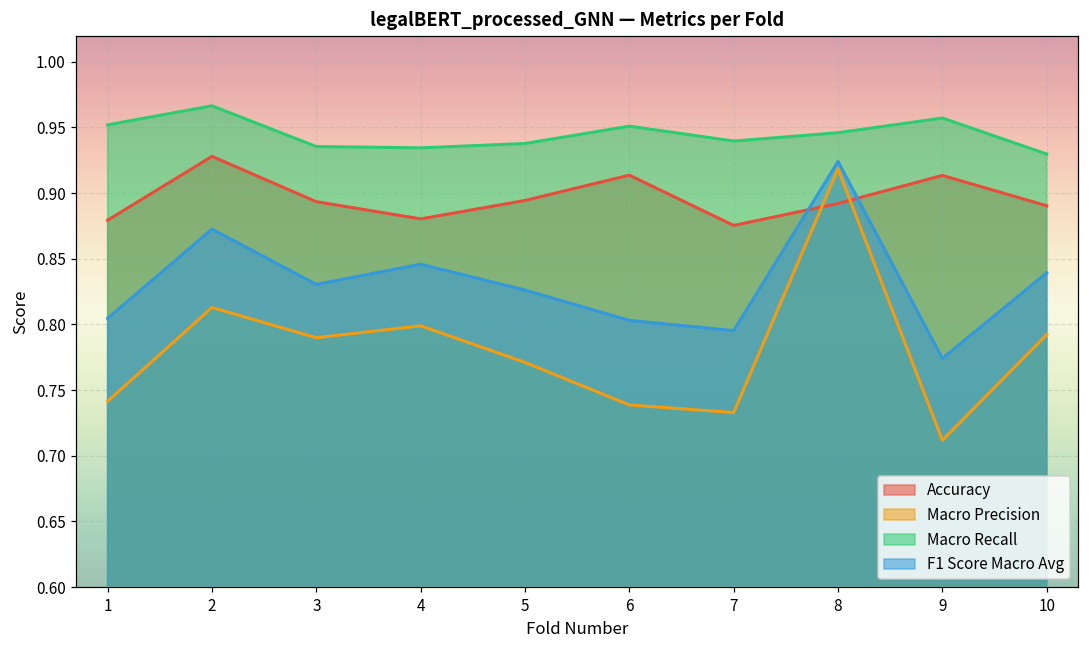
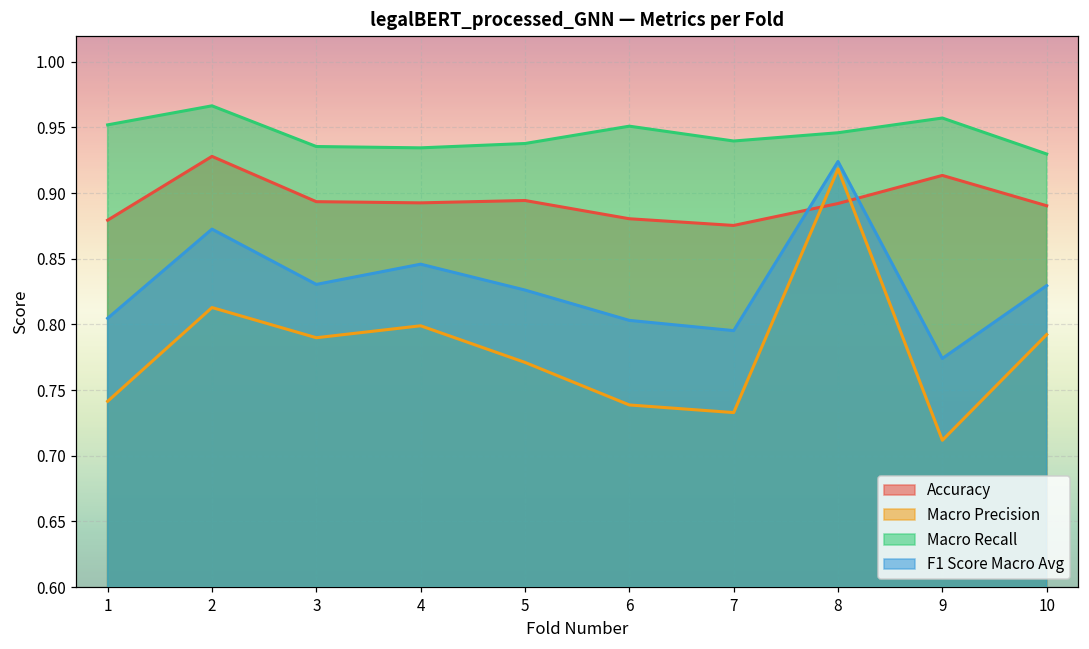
Accuracy, 4: 0.880 -> 0.893
Accuracy, 6: 0.914 -> 0.881
F1 Score Macro Avg, 10: 0.839 -> 0.830
